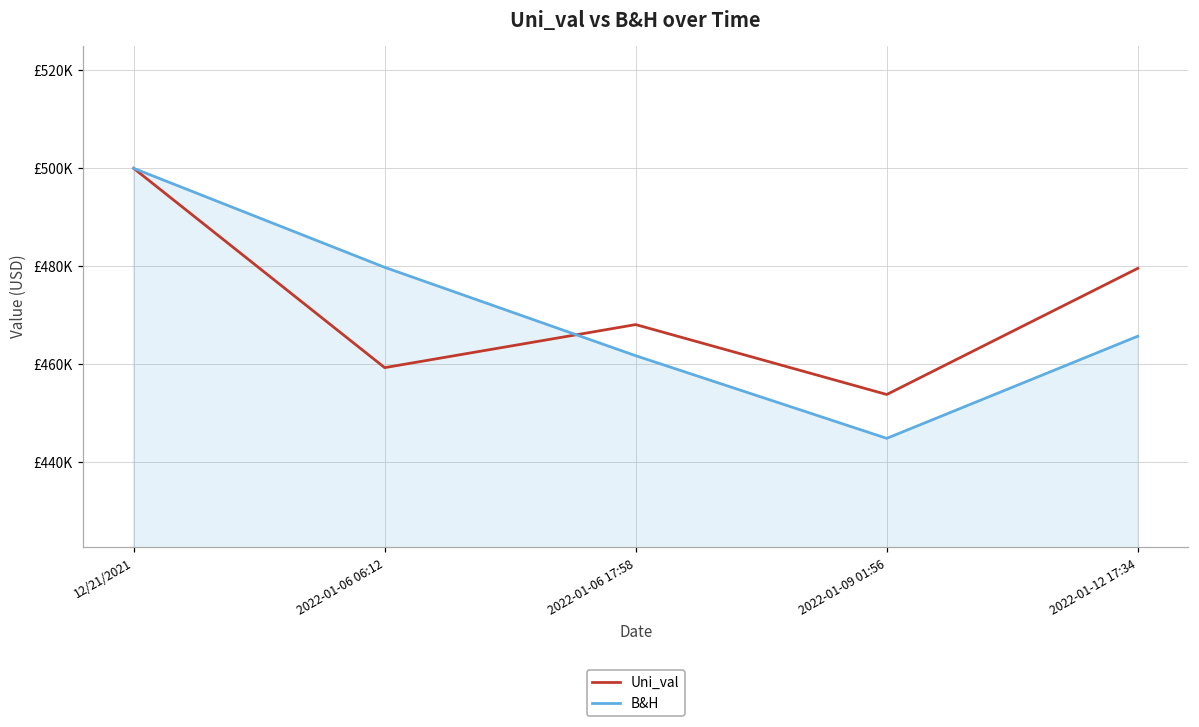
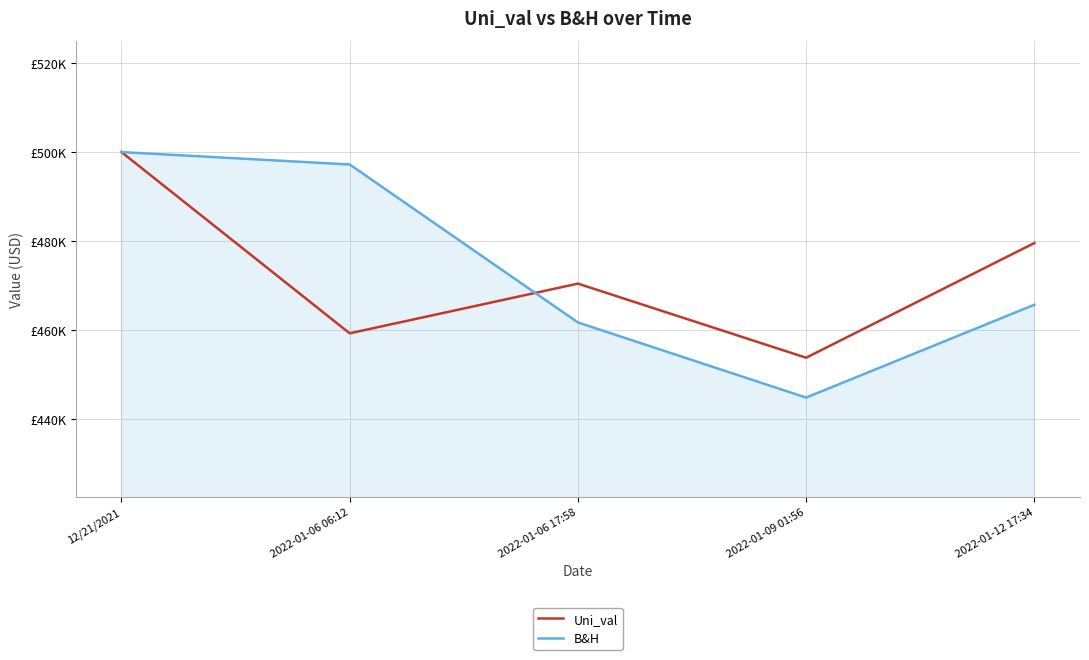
B&H, 2022-01-06 06:12: £480000 -> £497000
Uni_val, 2022-01-06 17:58: £468000 -> £470000
